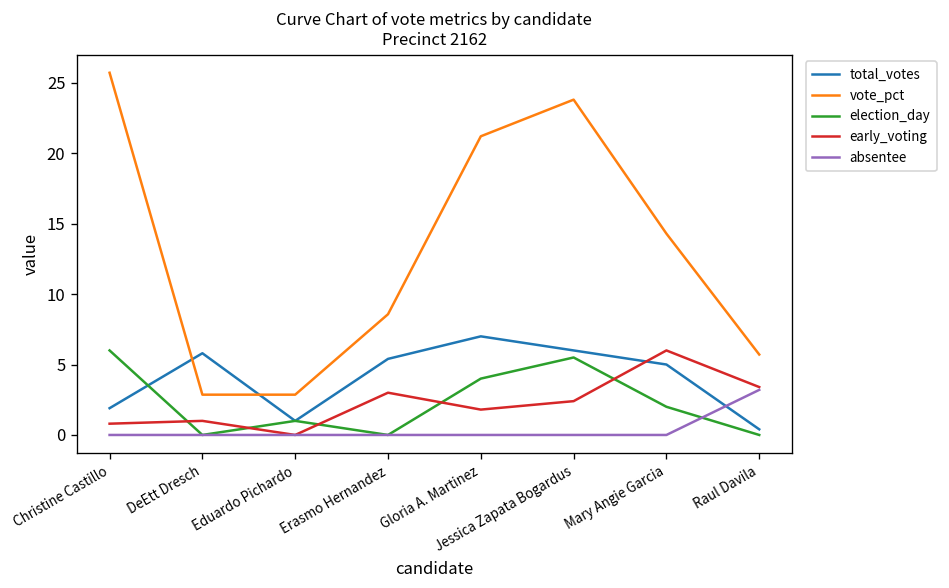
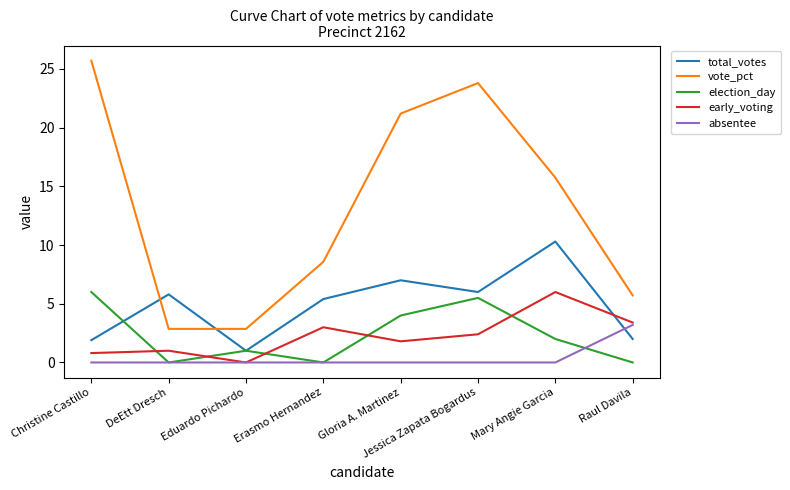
total_votes, Mary Angie Garcia: 5.0 -> 10.3
vote_pct, Mary Angie Garcia: 14.3 -> 15.7
total_votes, Raul Davila: 0.4 -> 2.0
